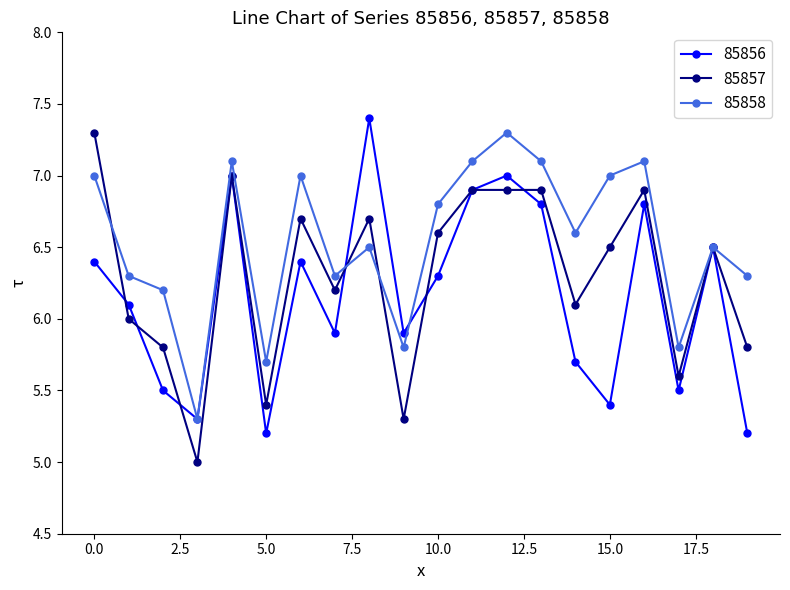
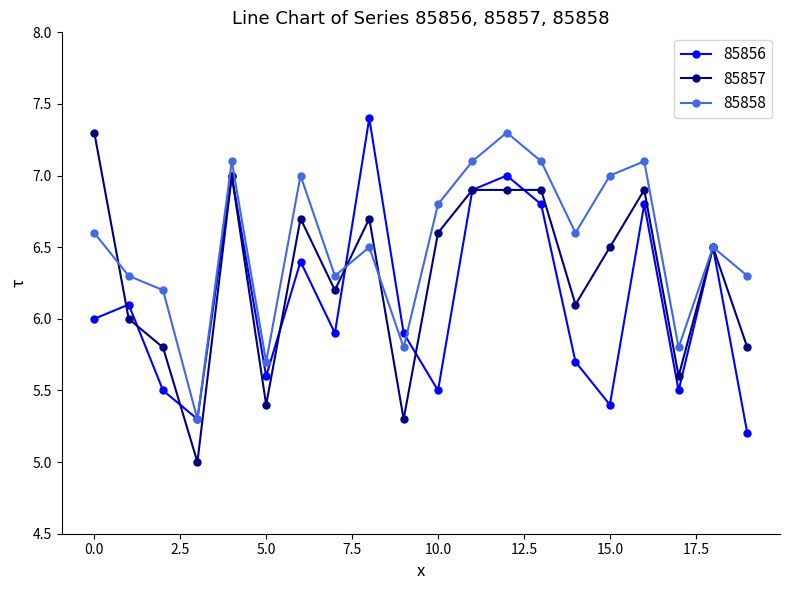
85856, 0.0: 6.4 -> 6.0
85858, 0.0: 7.0 -> 6.6
85856, 5.0: 5.2 -> 5.6
85856, 10.0: 6.3 -> 5.5
